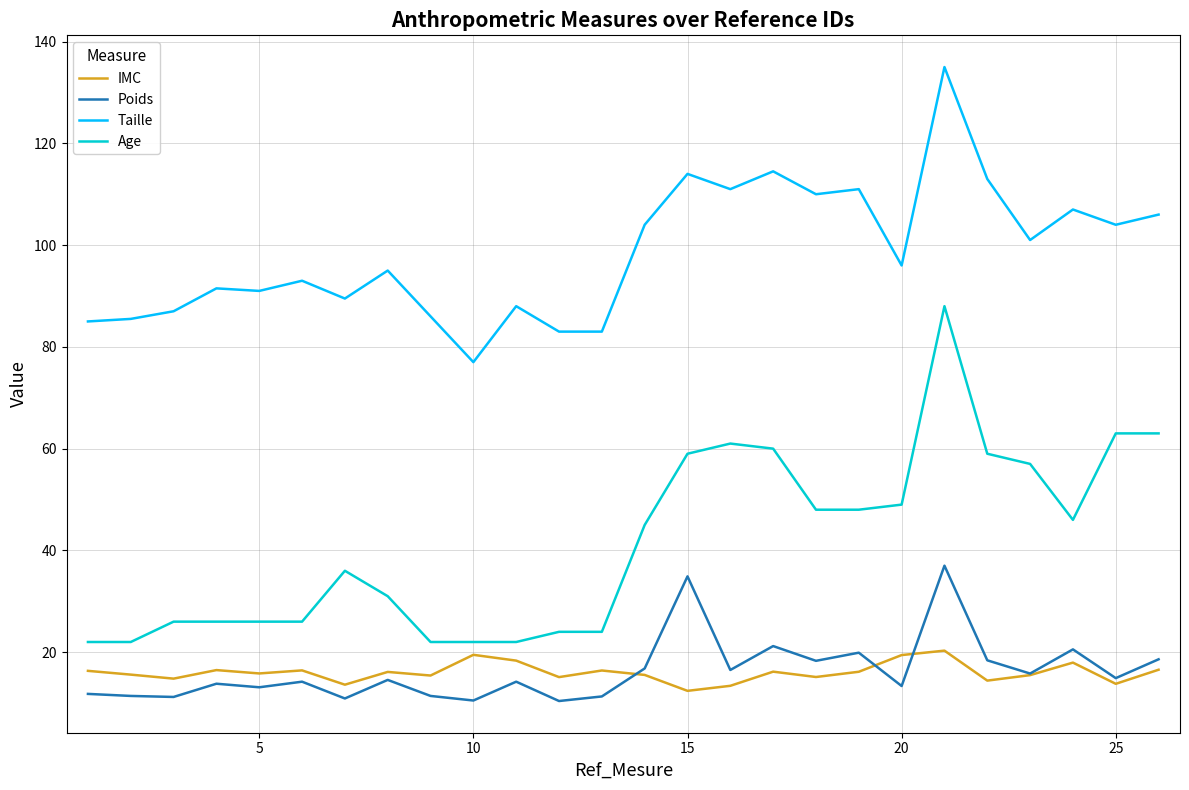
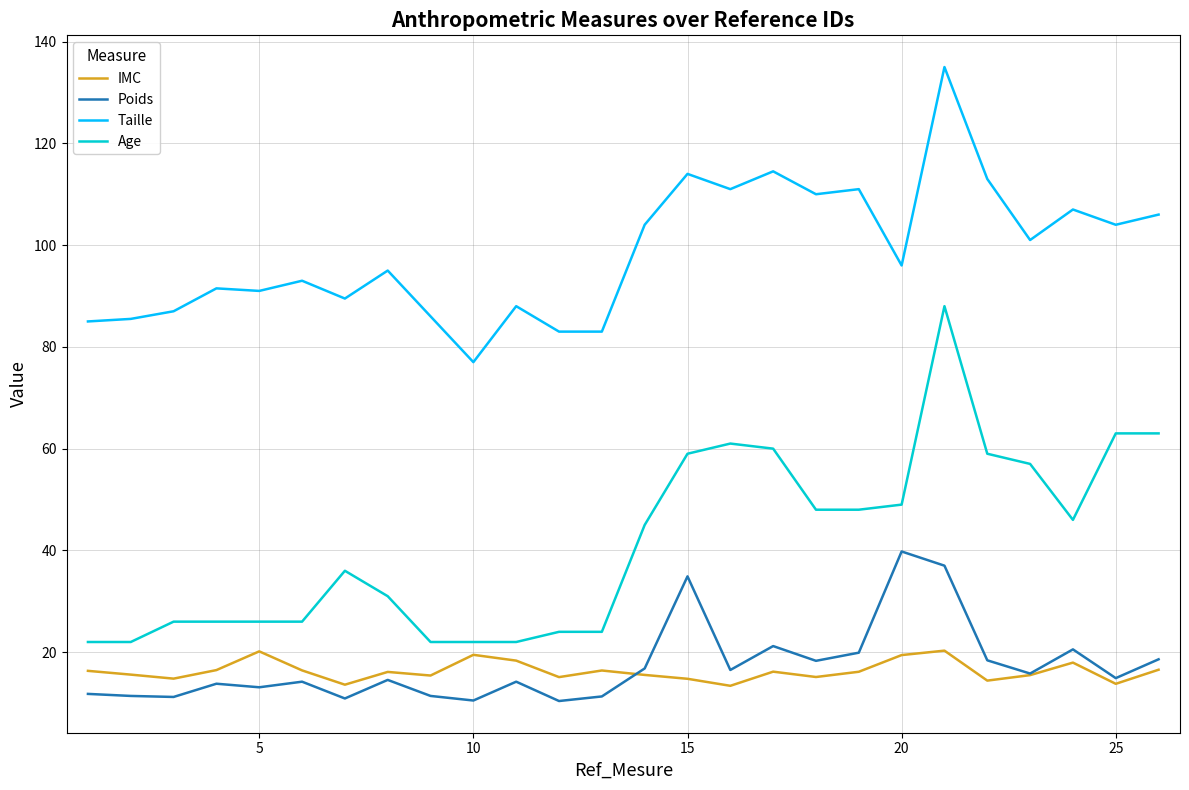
IMC, 5: 16 -> 20
IMC, 15: 12 -> 15
Poids, 20: 13 -> 40
